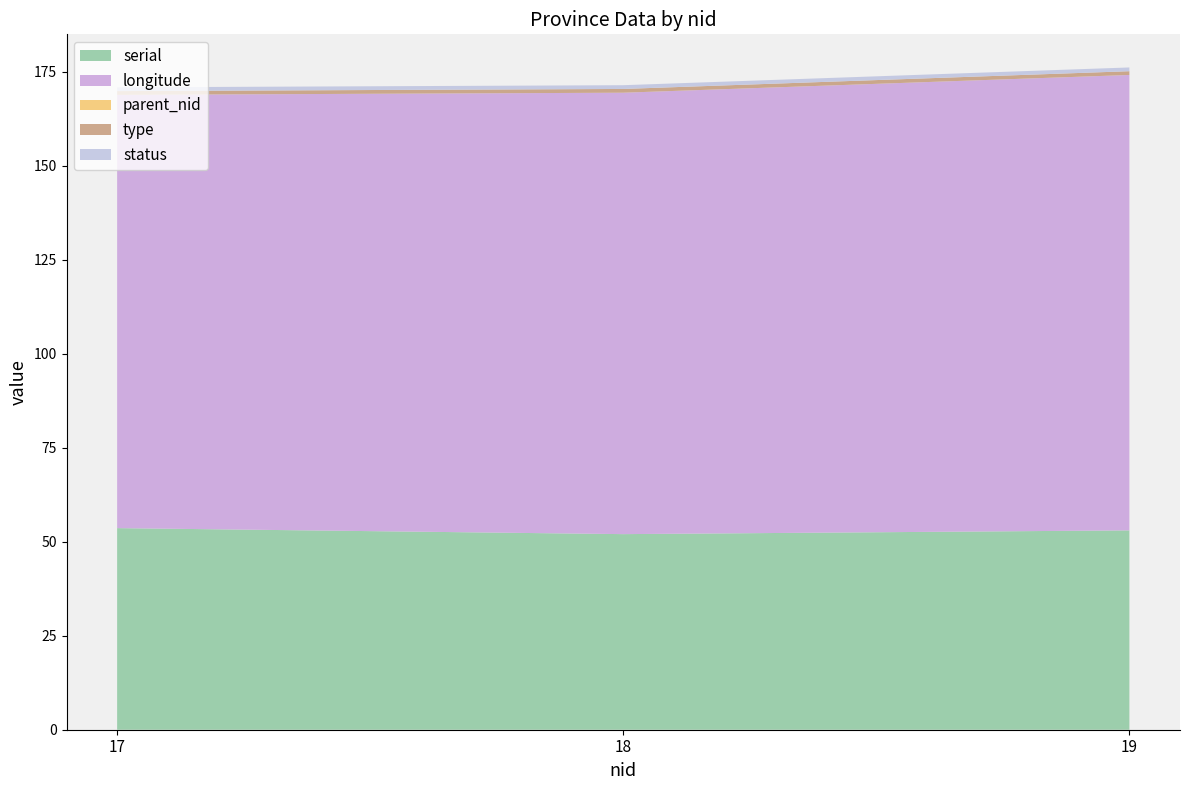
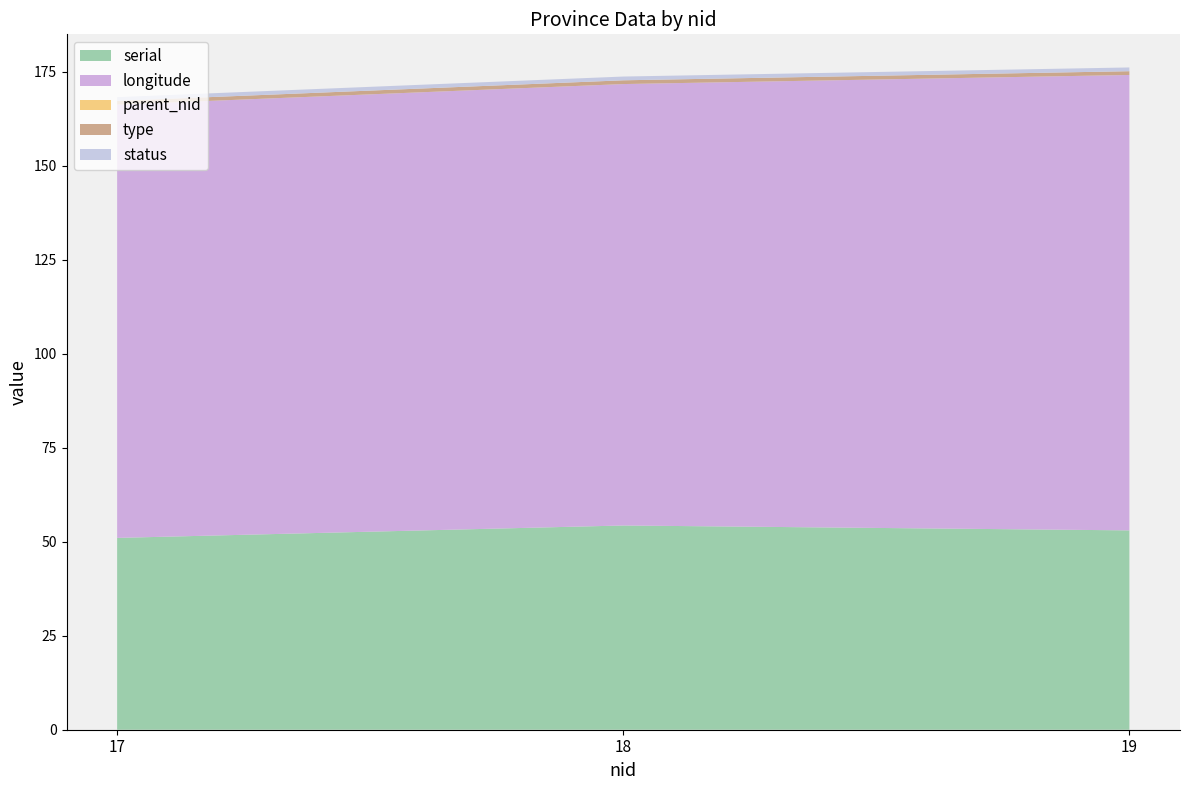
serial, 17: 54 -> 51
serial, 18: 52 -> 54
